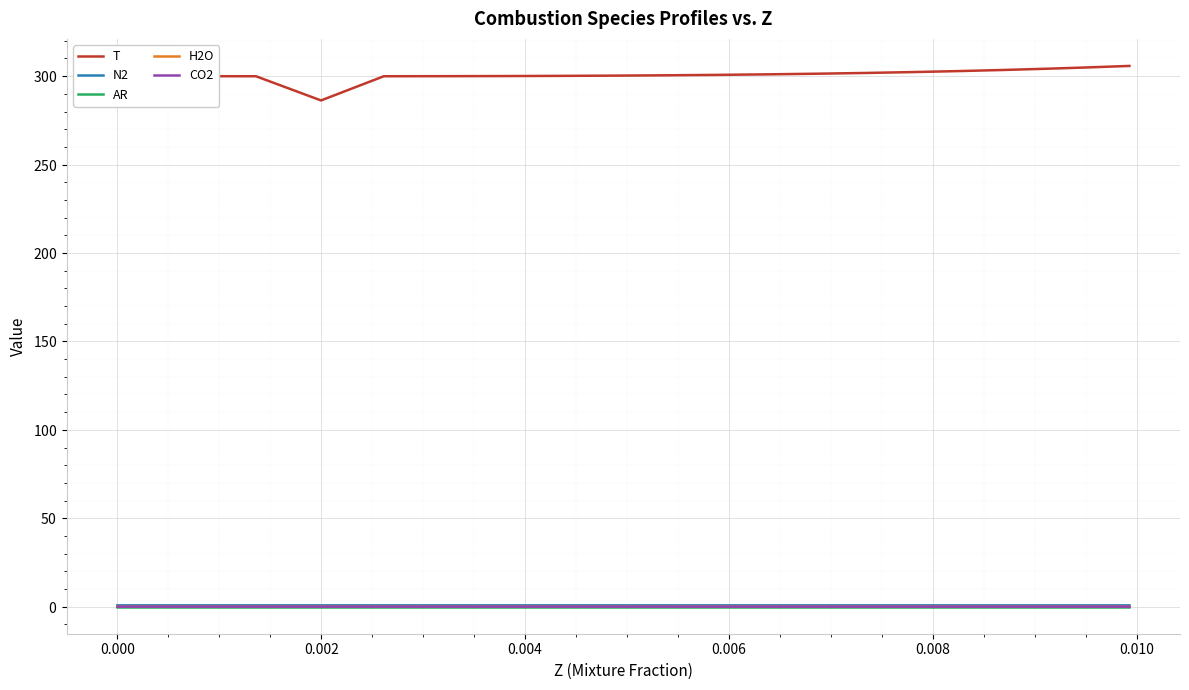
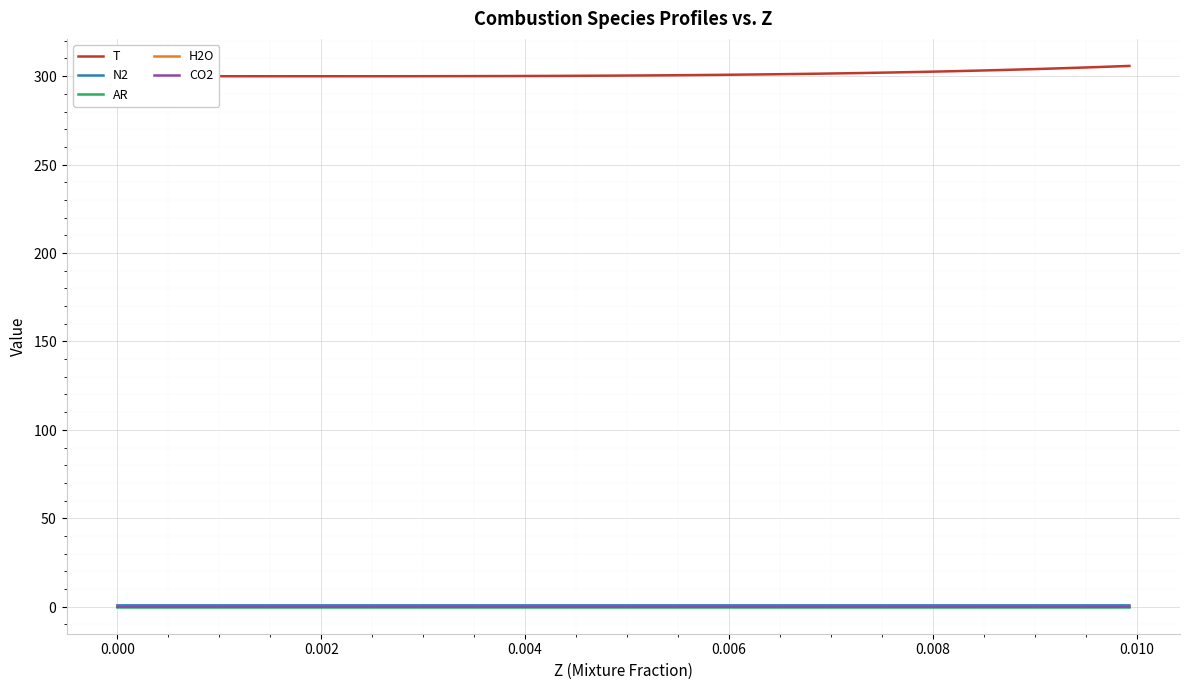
T, 0.002: 286 -> 300
